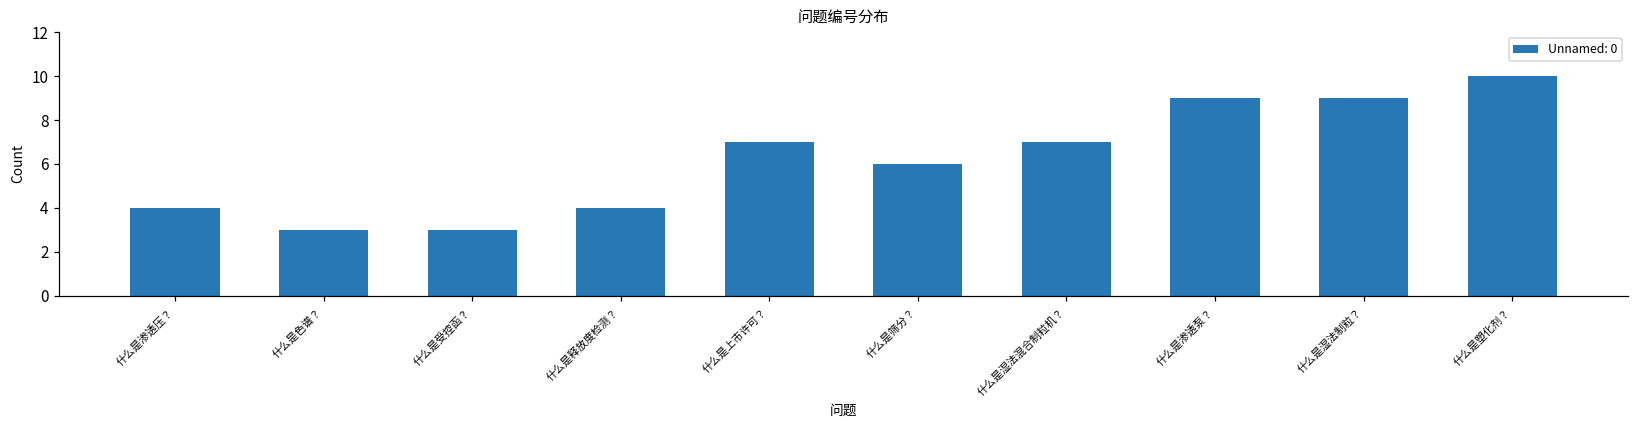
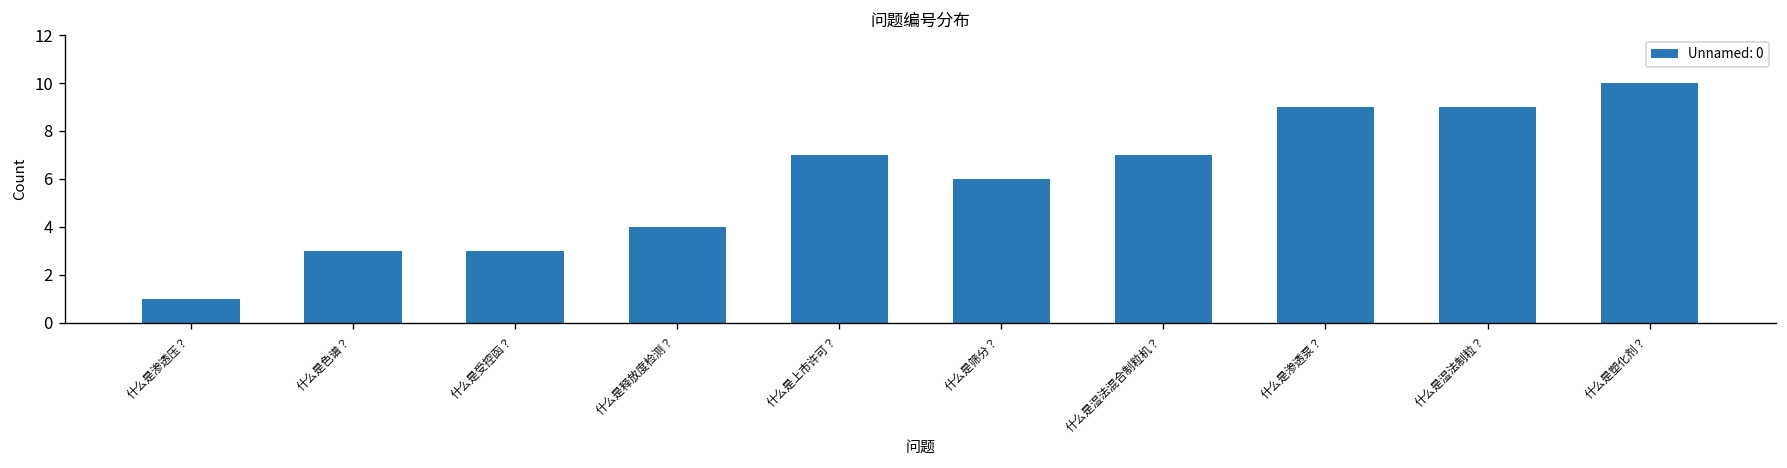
什么是渗透压？: 4 -> 1
